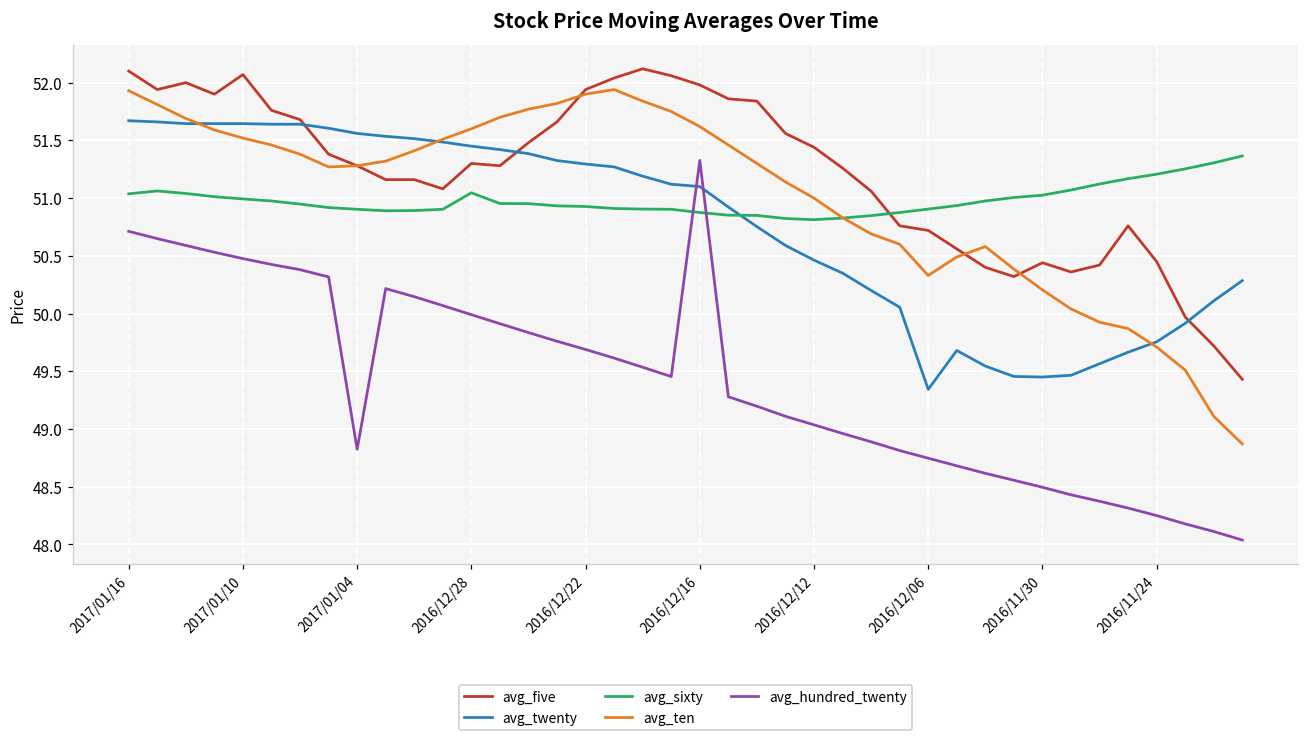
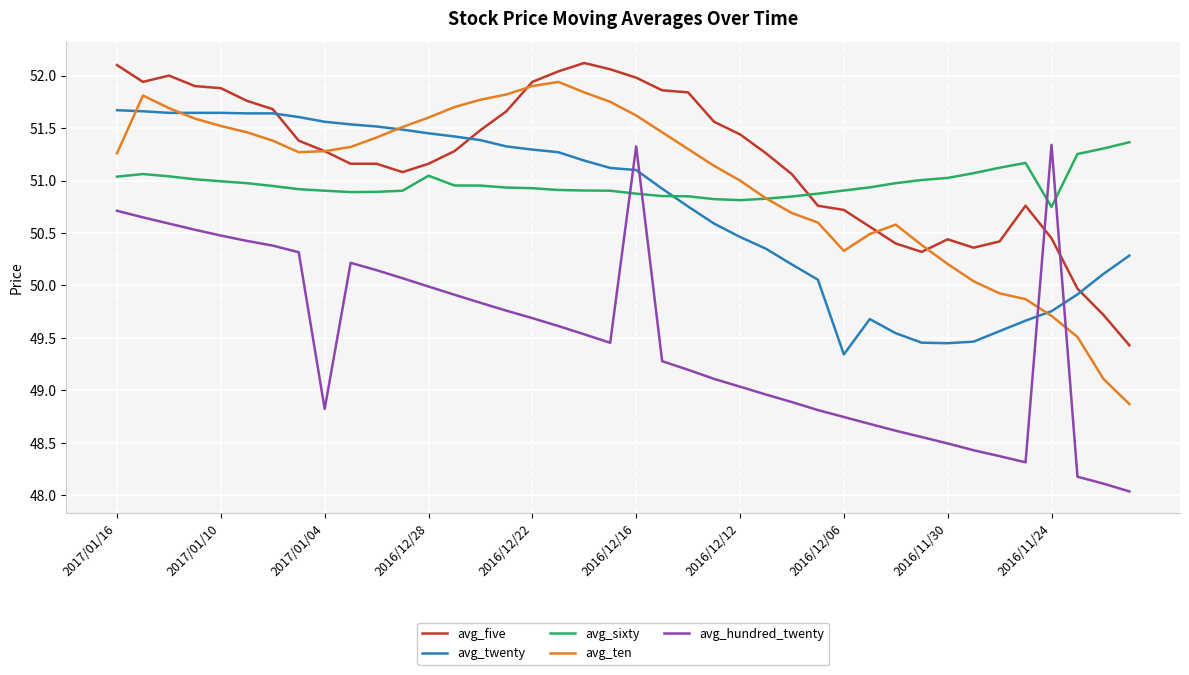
avg_ten, 2017/01/16: 51.93 -> 51.26
avg_five, 2017/01/10: 52.07 -> 51.88
avg_five, 2016/12/28: 51.30 -> 51.16
avg_sixty, 2016/11/24: 51.21 -> 50.75
avg_hundred_twenty, 2016/11/24: 48.25 -> 51.34
